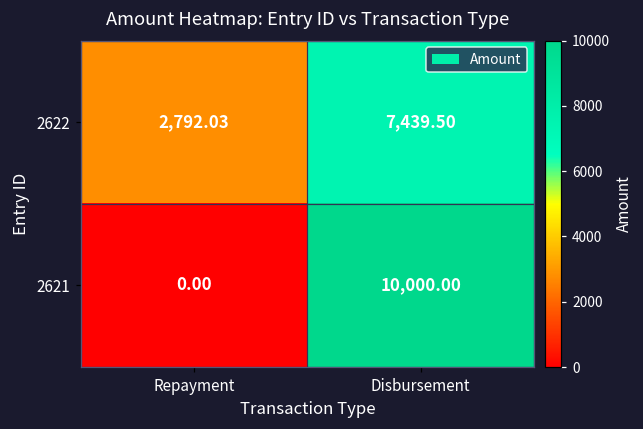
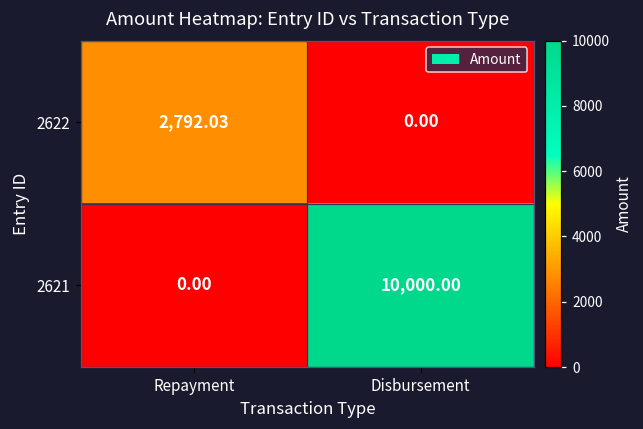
2622, Disbursement: 7,439.50 -> 0.00
